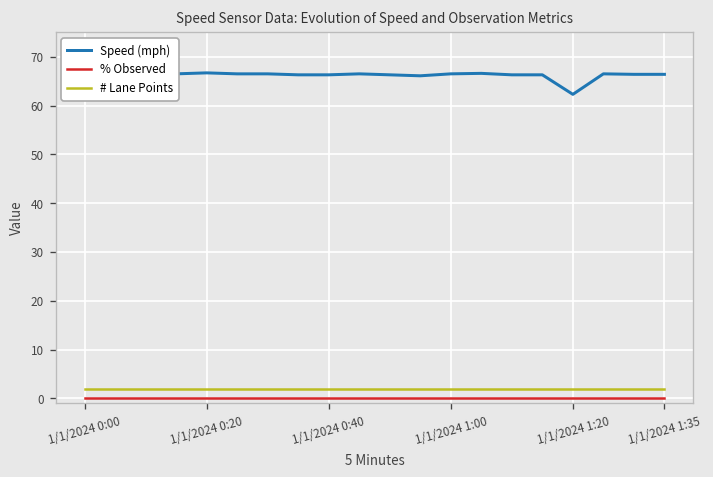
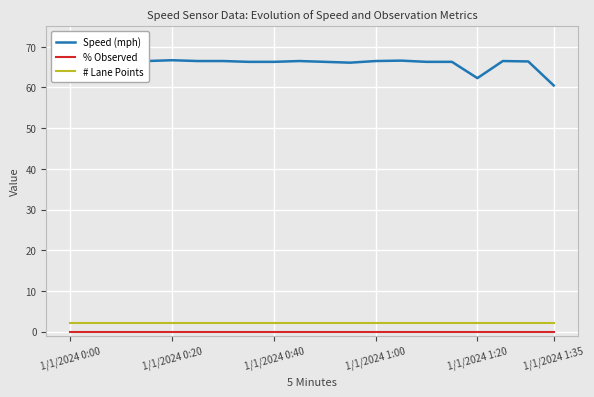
Speed (mph), 1/1/2024 1:35: 66 -> 61
